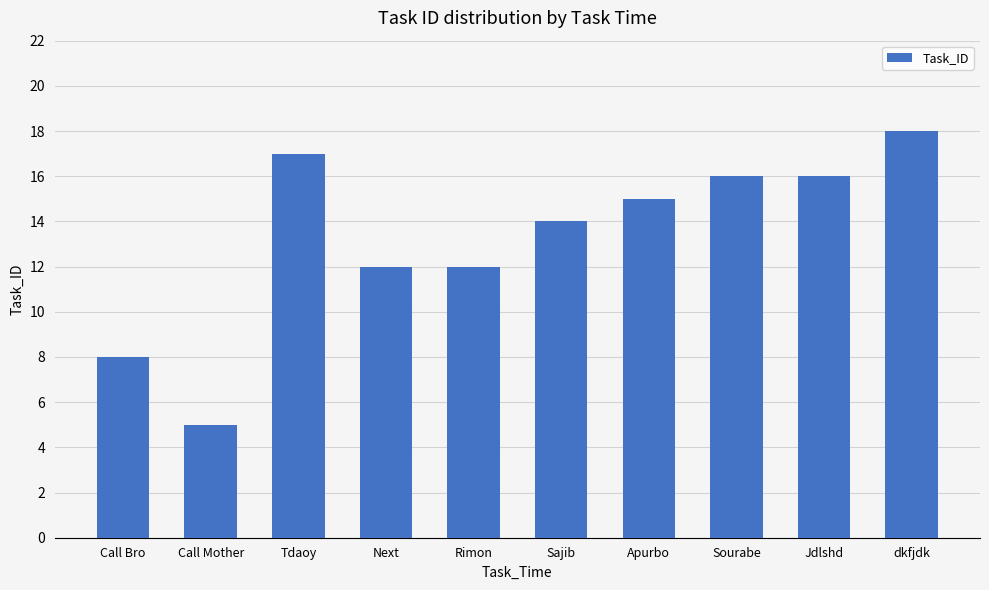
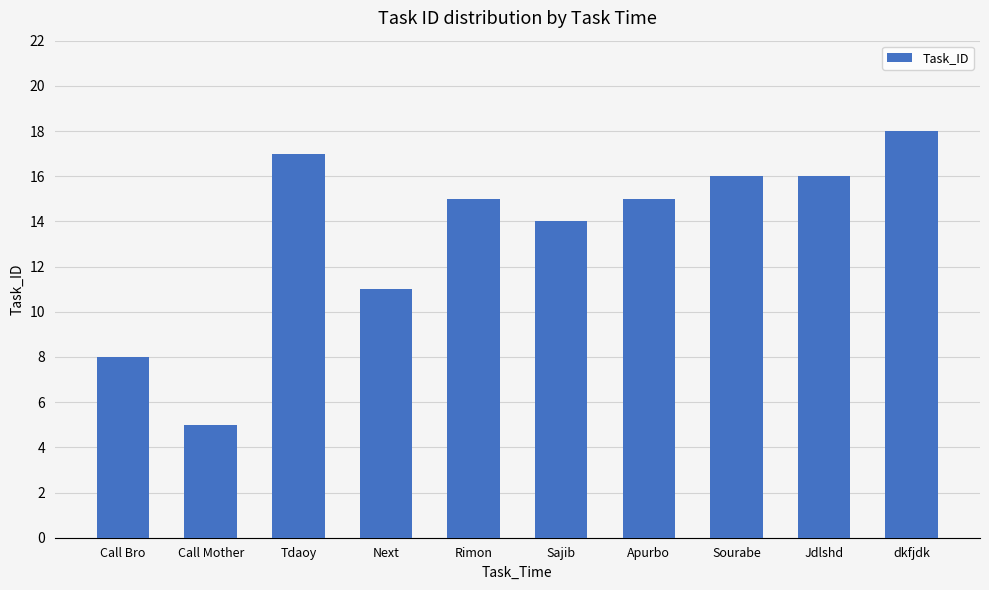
Next: 12 -> 11
Rimon: 12 -> 15
